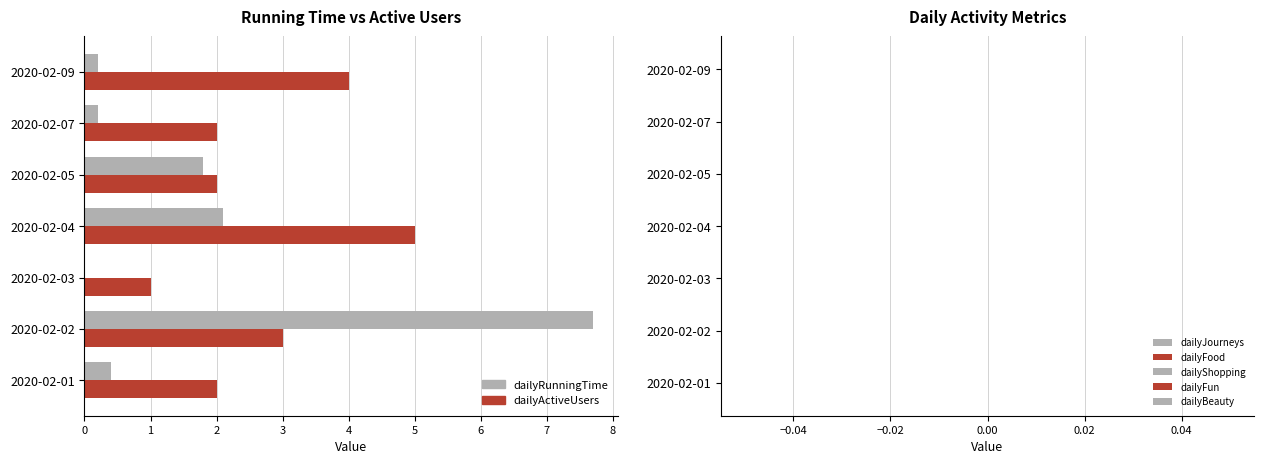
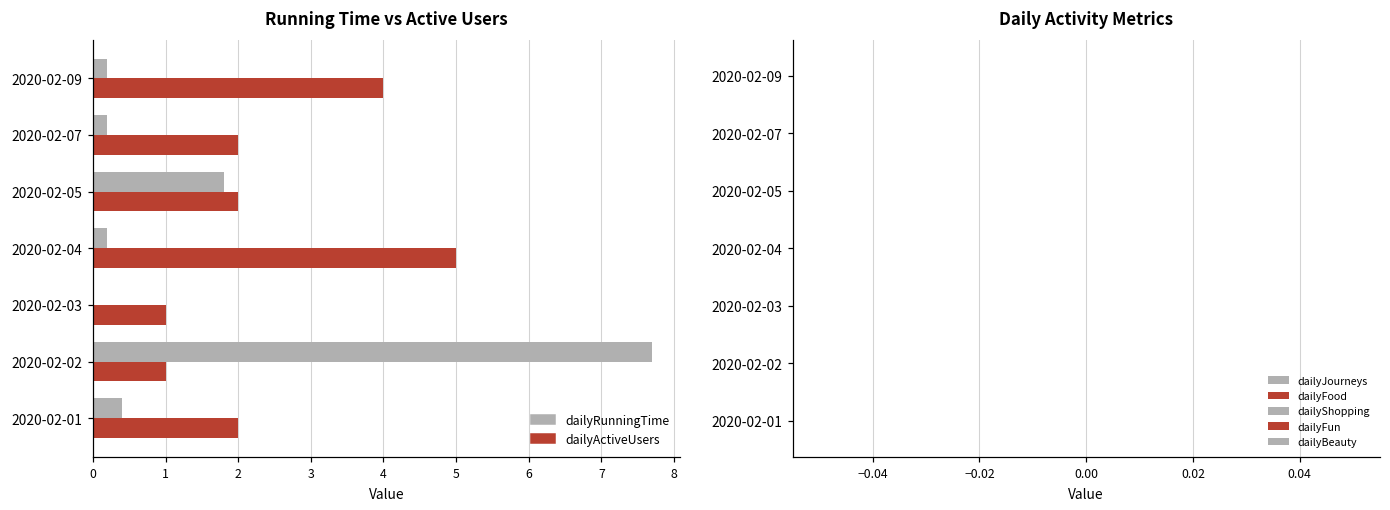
Running Time vs Active Users, dailyRunningTime, 2020-02-04: 2.1 -> 0.2
Running Time vs Active Users, dailyActiveUsers, 2020-02-02: 3 -> 1
